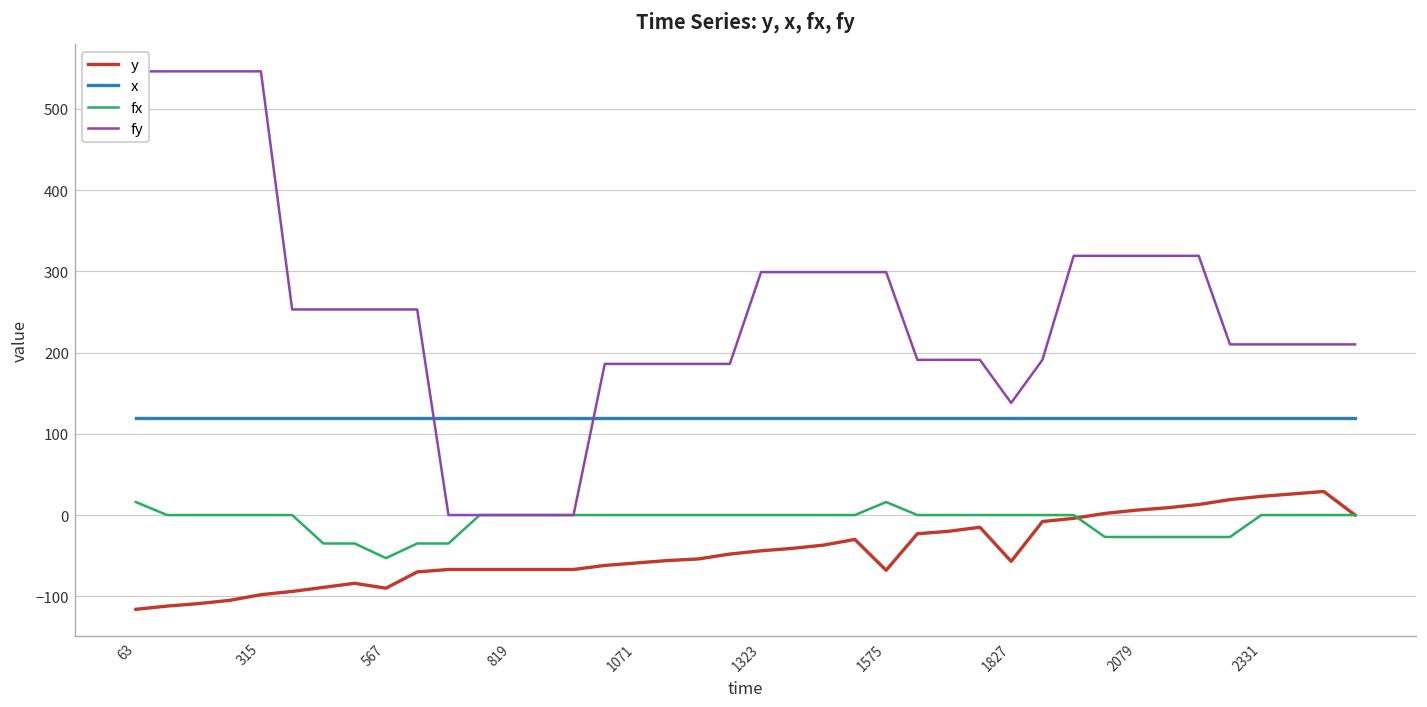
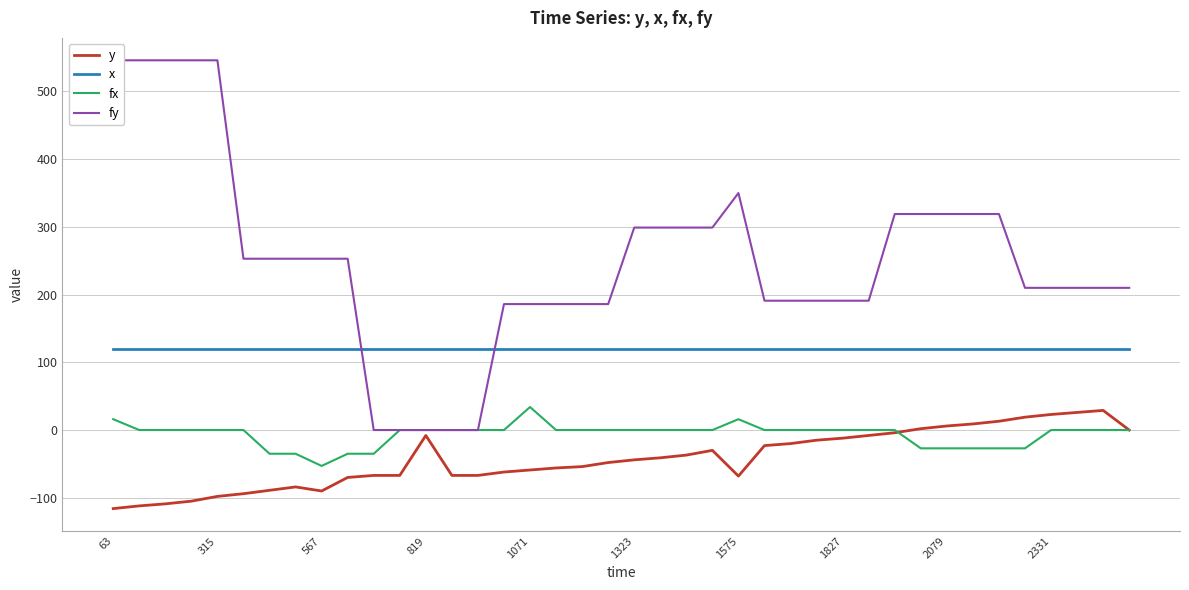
y, 819: -70 -> -10
fx, 1071: 0 -> 30
fy, 1575: 300 -> 350
y, 1827: -60 -> -10
fy, 1827: 140 -> 190
